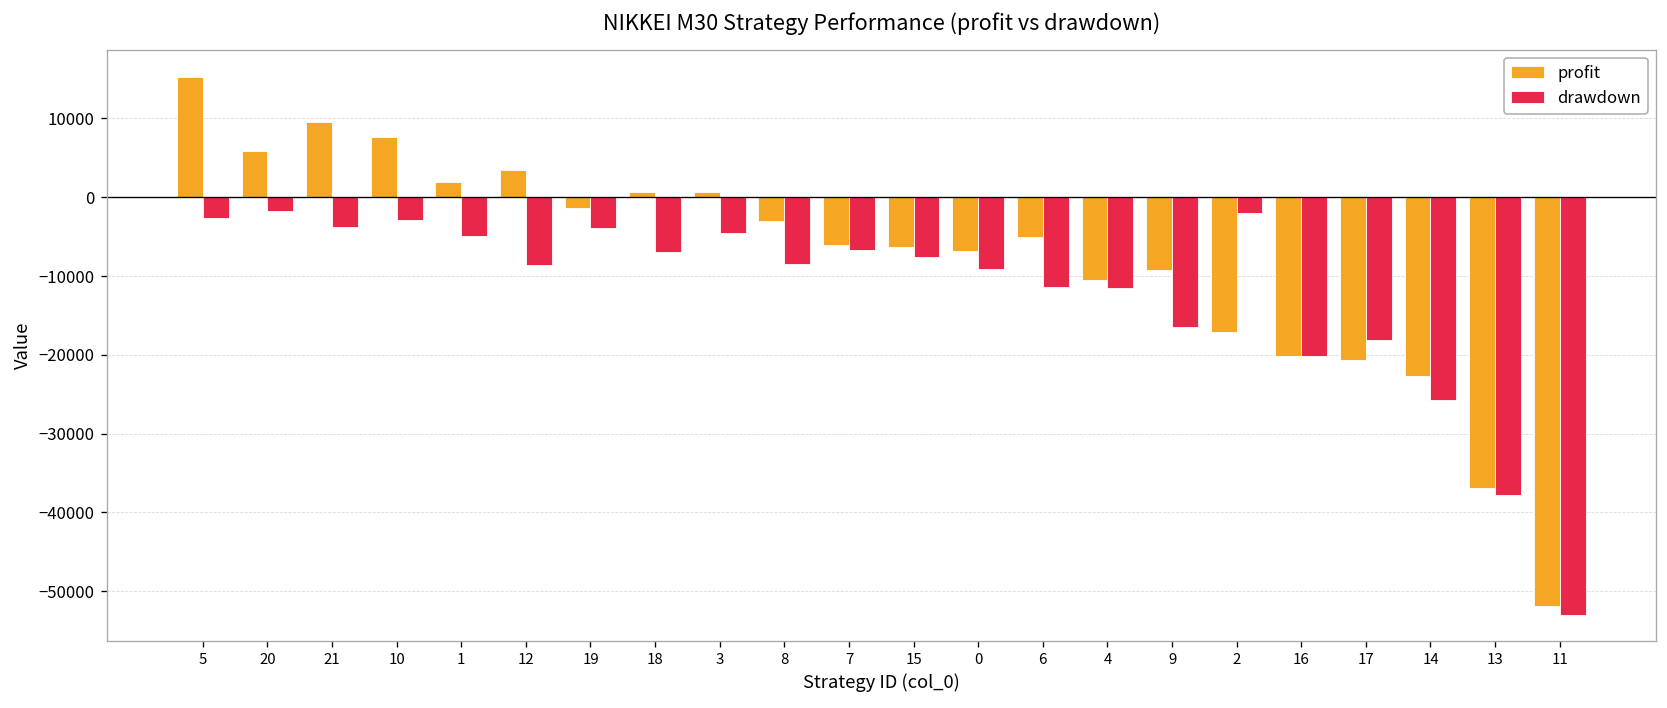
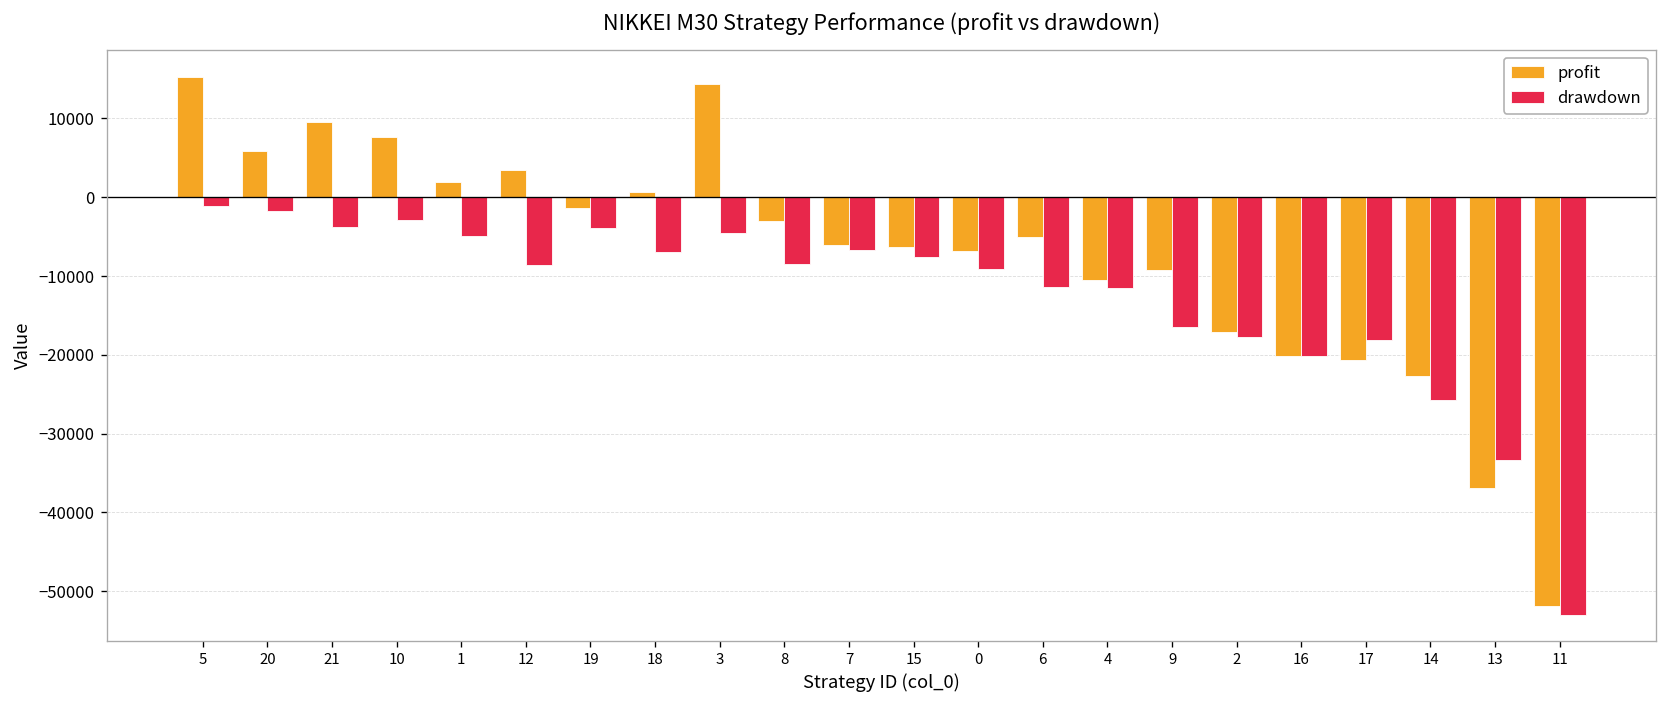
drawdown, 5: -3000 -> -1000
profit, 3: 1000 -> 14000
drawdown, 2: -2000 -> -18000
drawdown, 13: -38000 -> -33000
